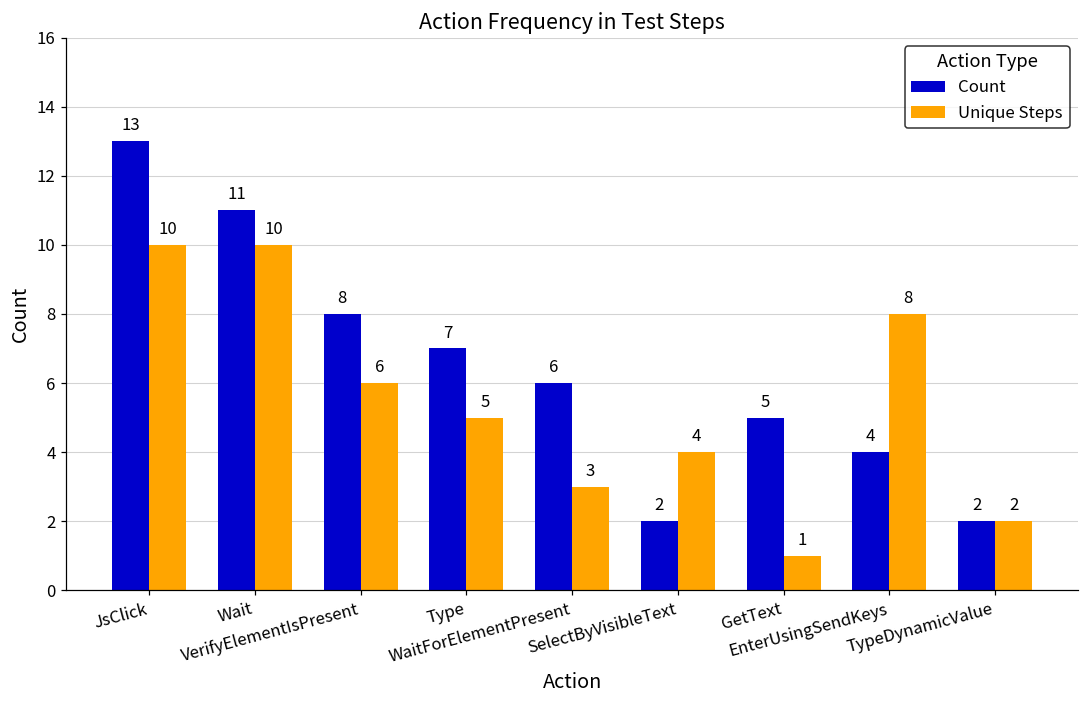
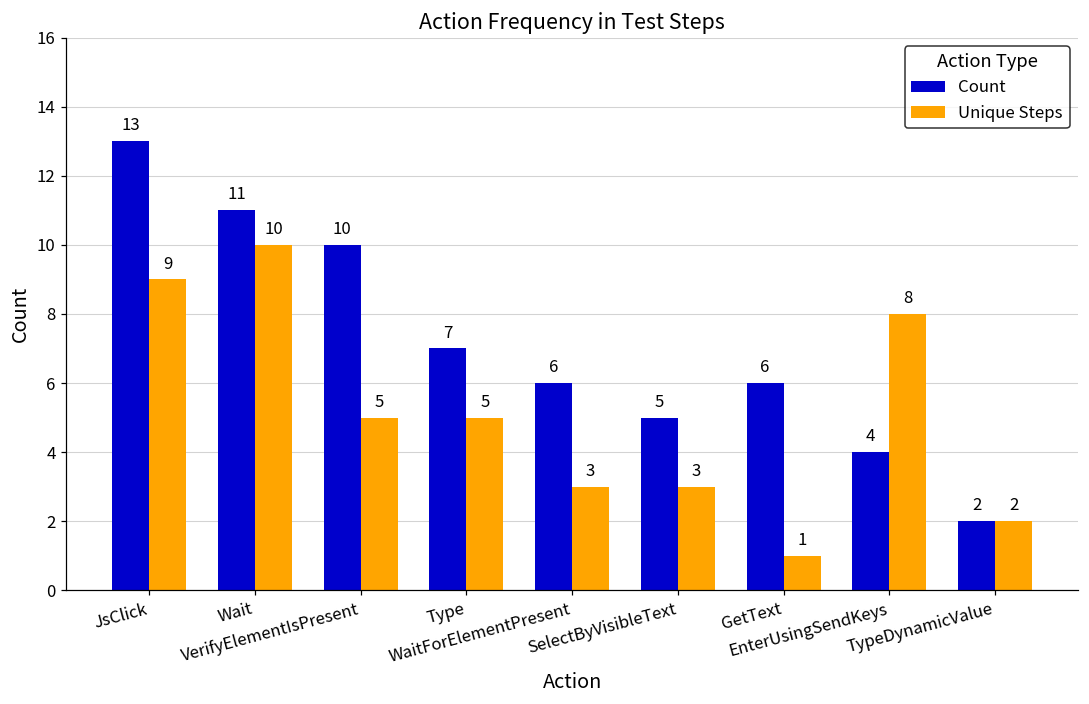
Unique Steps, JsClick: 10 -> 9
Count, VerifyElementIsPresent: 8 -> 10
Unique Steps, VerifyElementIsPresent: 6 -> 5
Count, SelectByVisibleText: 2 -> 5
Unique Steps, SelectByVisibleText: 4 -> 3
Count, GetText: 5 -> 6
